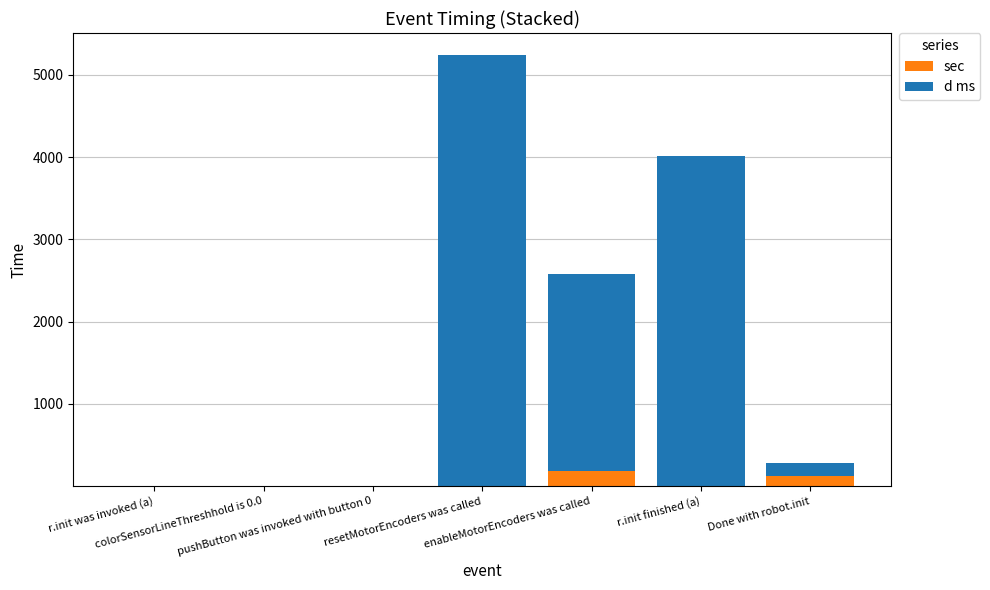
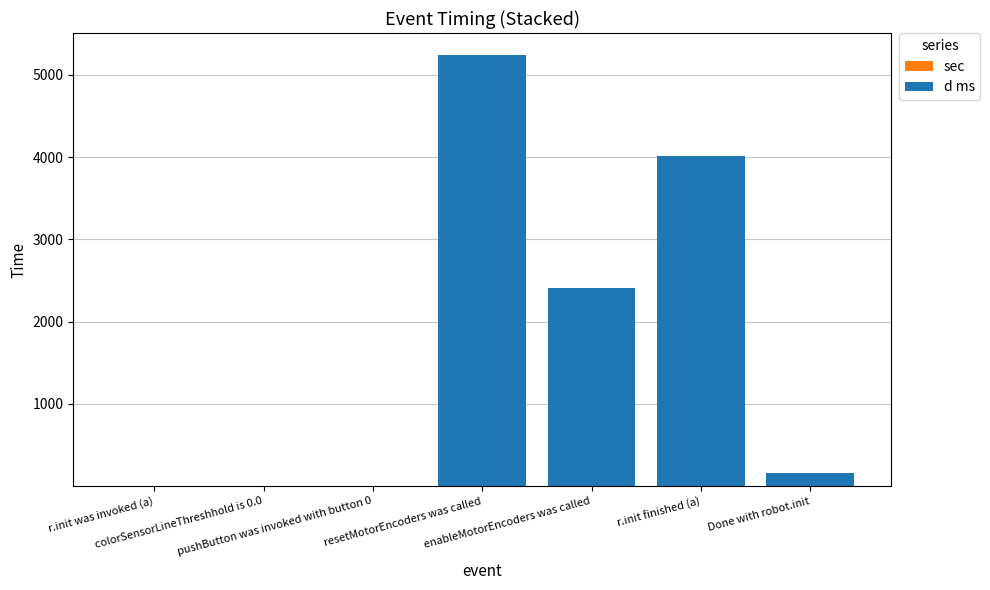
sec, enableMotorEncoders was called: 200 -> 0
sec, Done with robot.init: 100 -> 0
